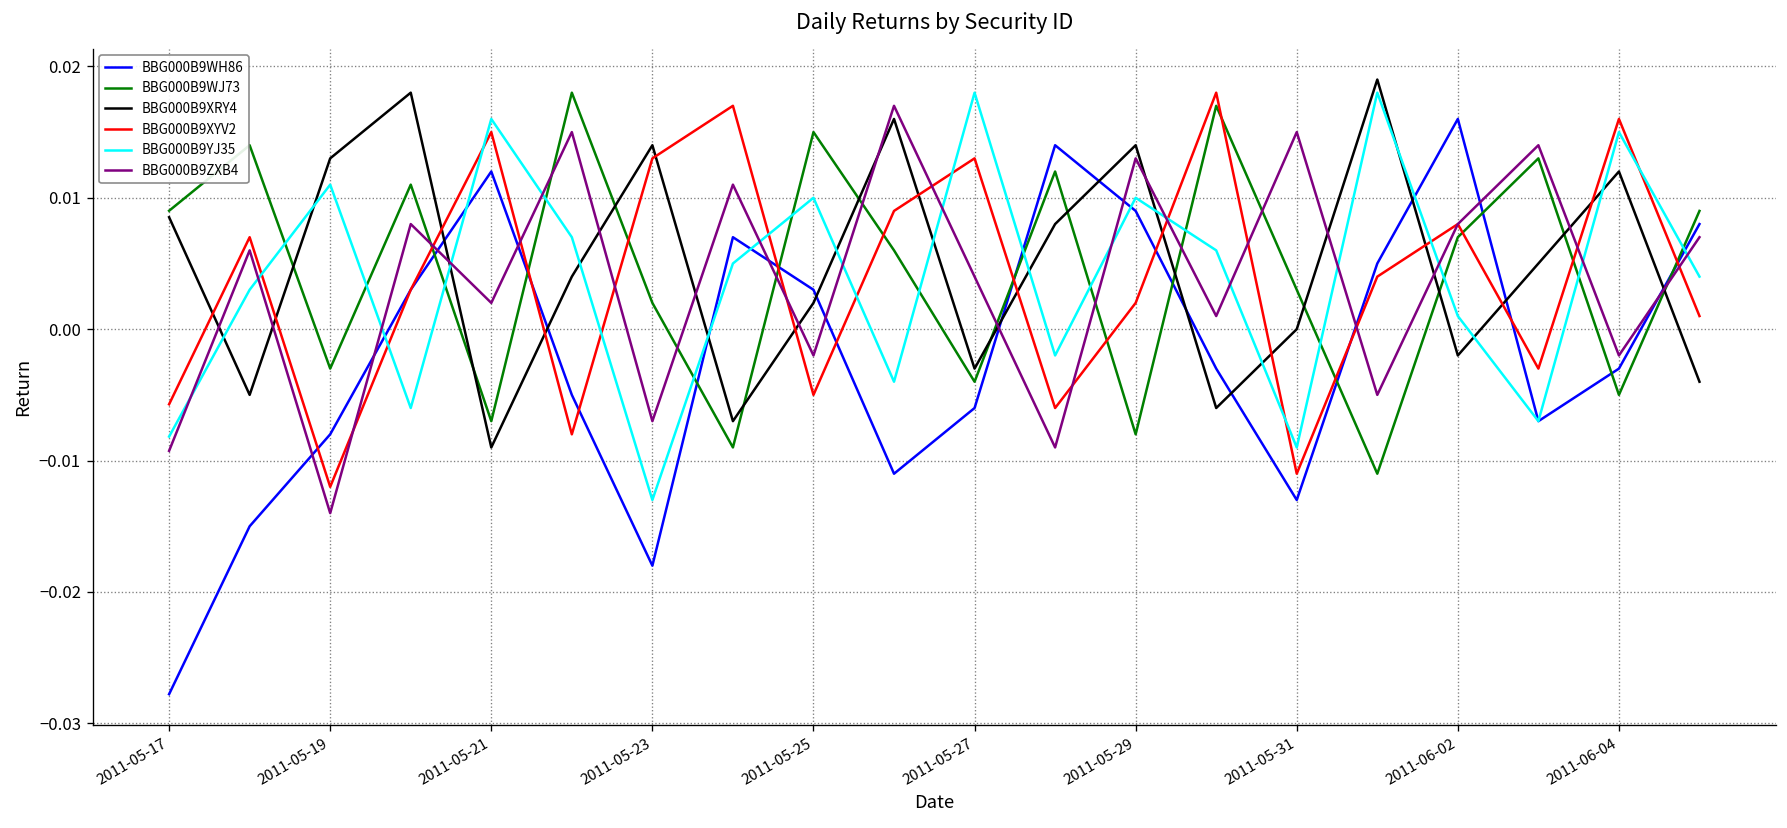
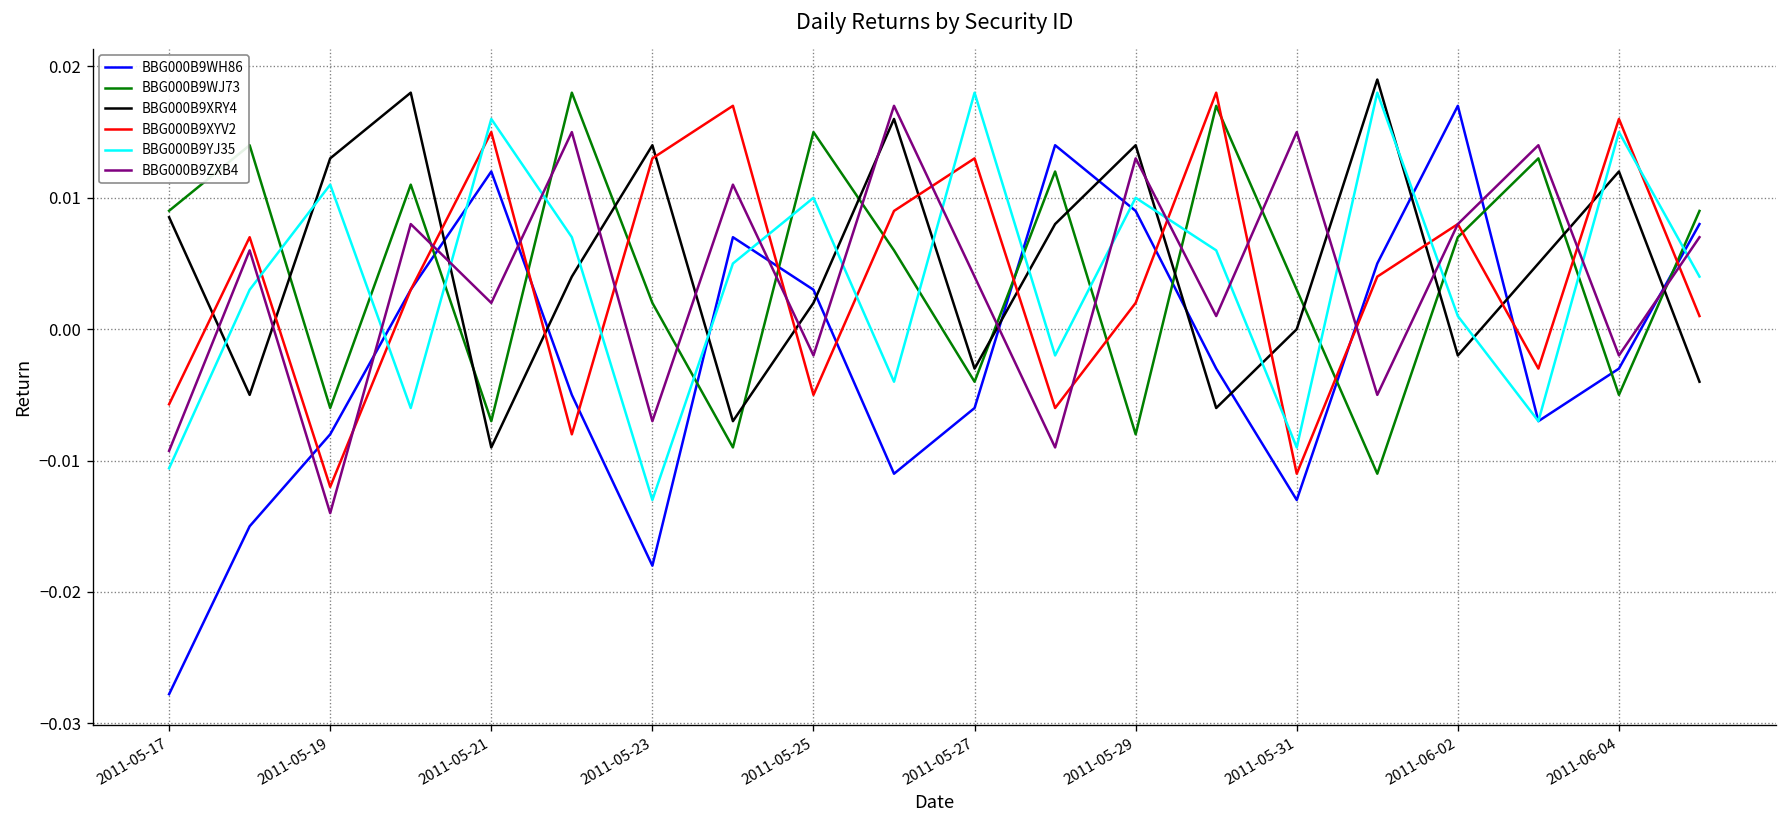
BBG000B9YJ35, 2011-05-17: -0.0082 -> -0.0106
BBG000B9WJ73, 2011-05-19: -0.003 -> -0.006
BBG000B9WH86, 2011-06-02: 0.016 -> 0.017
